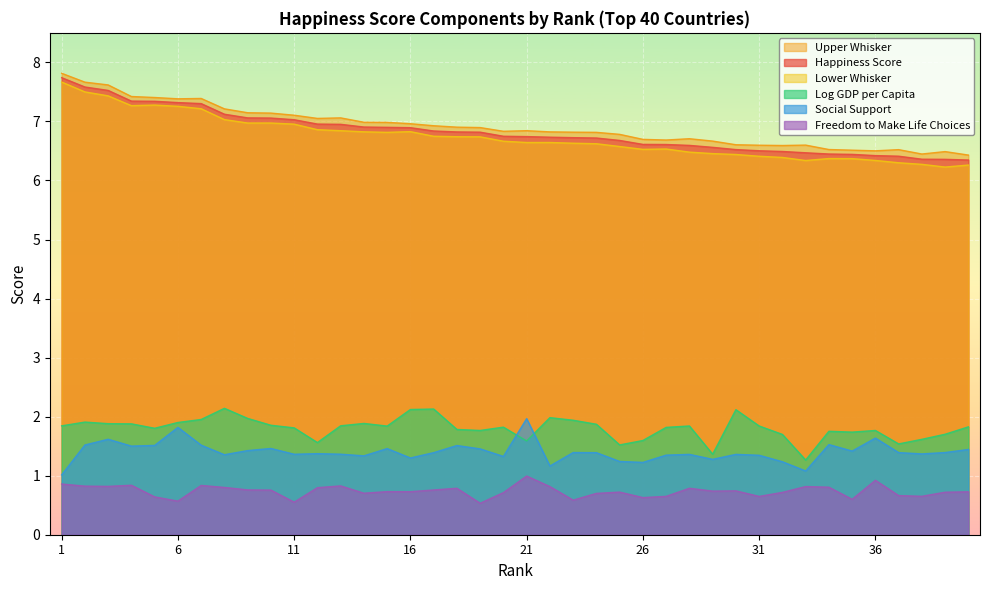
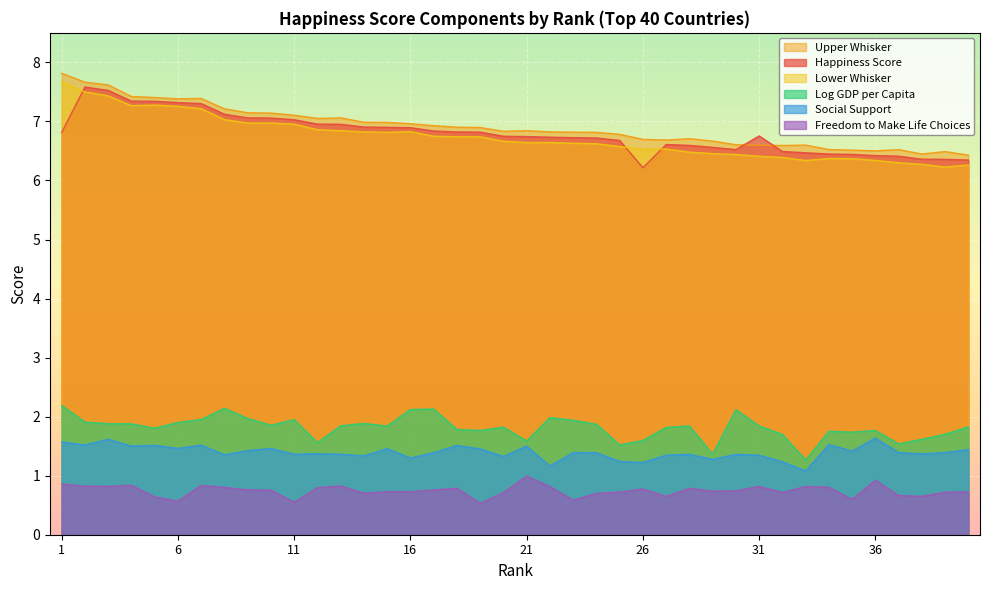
Happiness Score, 1: 7.7 -> 6.8
Log GDP per Capita, 1: 1.8 -> 2.2
Social Support, 1: 1.0 -> 1.6
Social Support, 6: 1.8 -> 1.5
Log GDP per Capita, 11: 1.8 -> 2.0
Social Support, 21: 2.0 -> 1.5
Happiness Score, 26: 6.6 -> 6.2
Freedom to Make Life Choices, 26: 0.6 -> 0.8
Happiness Score, 31: 6.5 -> 6.8
Freedom to Make Life Choices, 31: 0.6 -> 0.8
